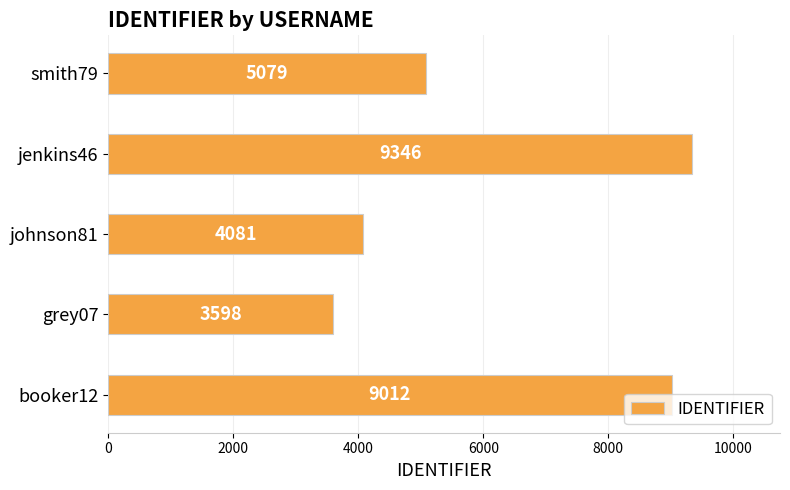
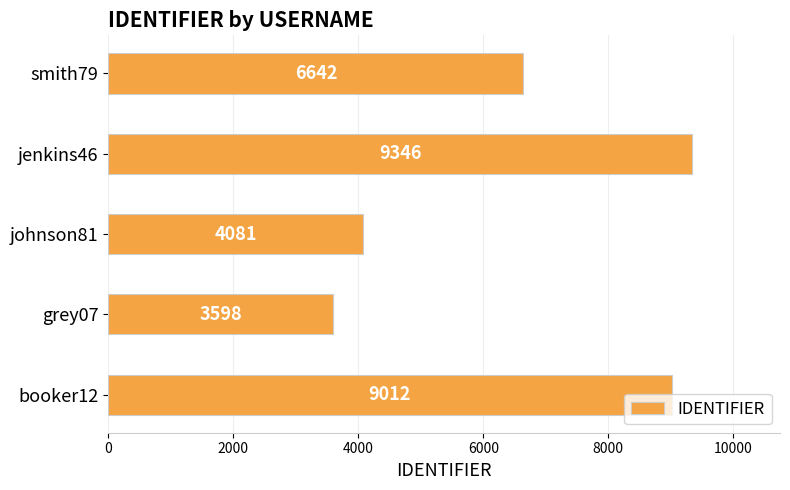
smith79: 5079 -> 6642
